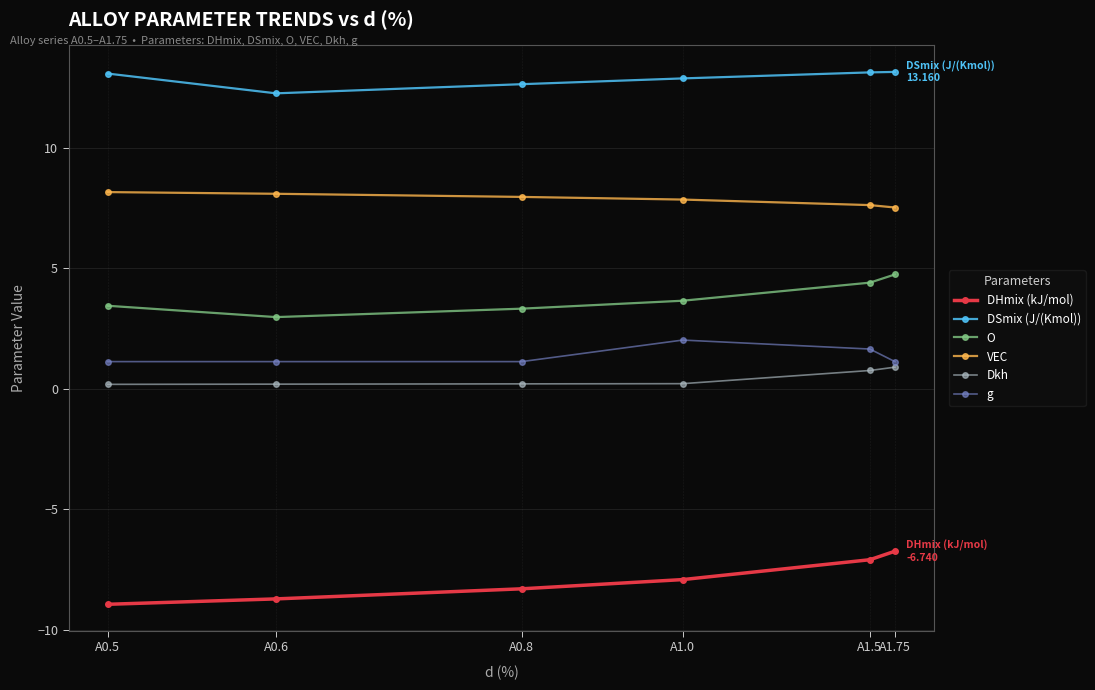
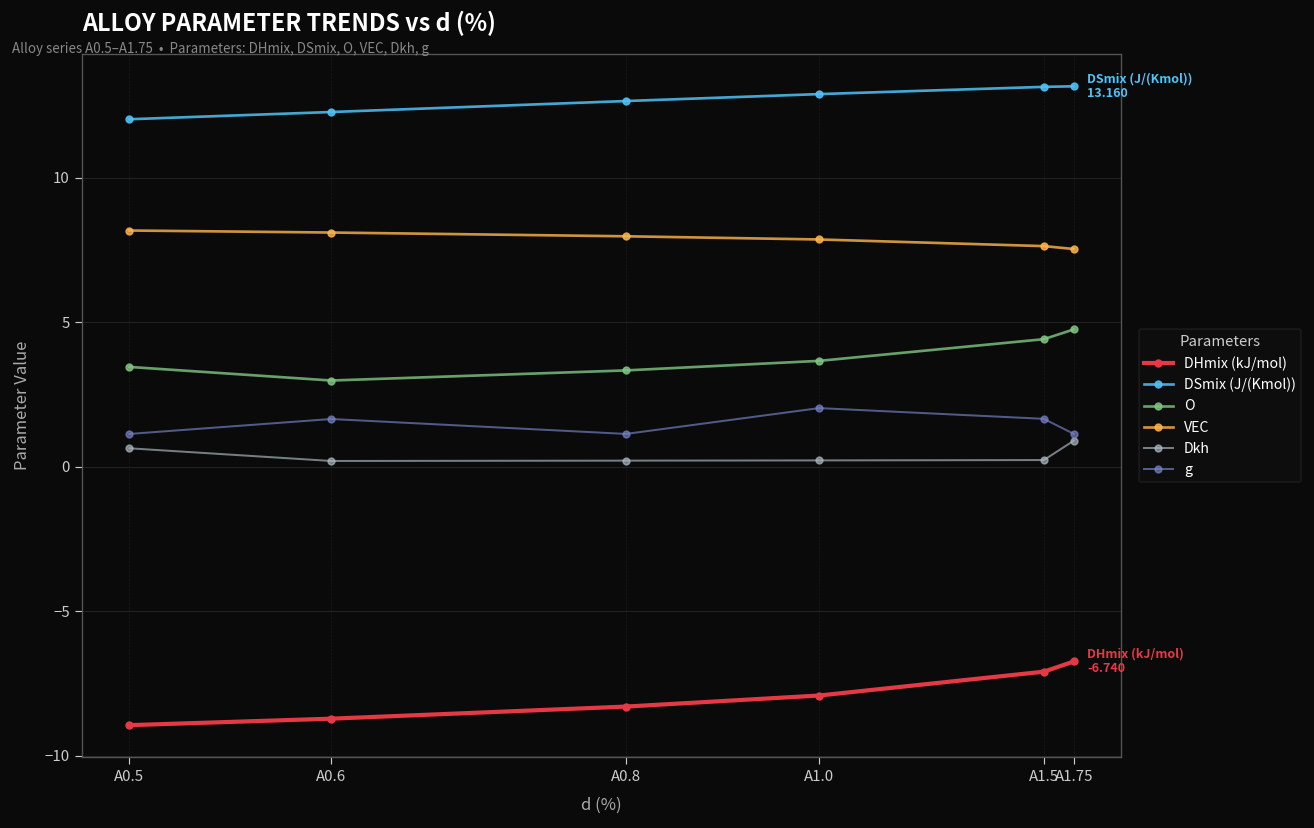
DSmix (J/(Kmol)), A0.5: 13.1 -> 12.0
Dkh, A0.5: 0.2 -> 0.6
g, A0.6: 1.1 -> 1.6
Dkh, A1.5: 0.8 -> 0.2
